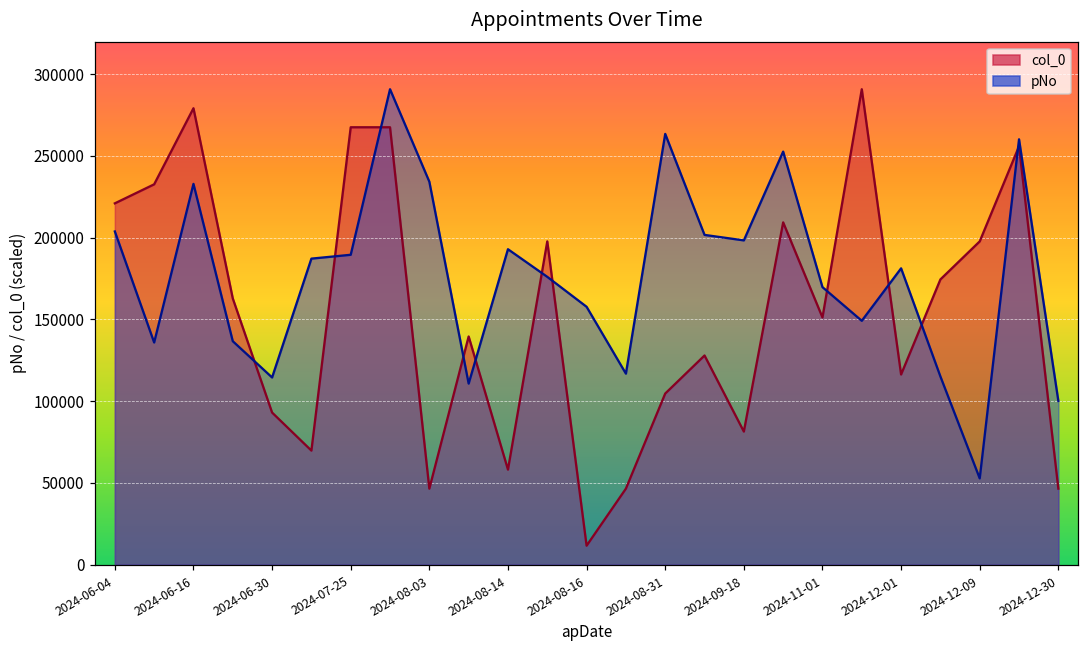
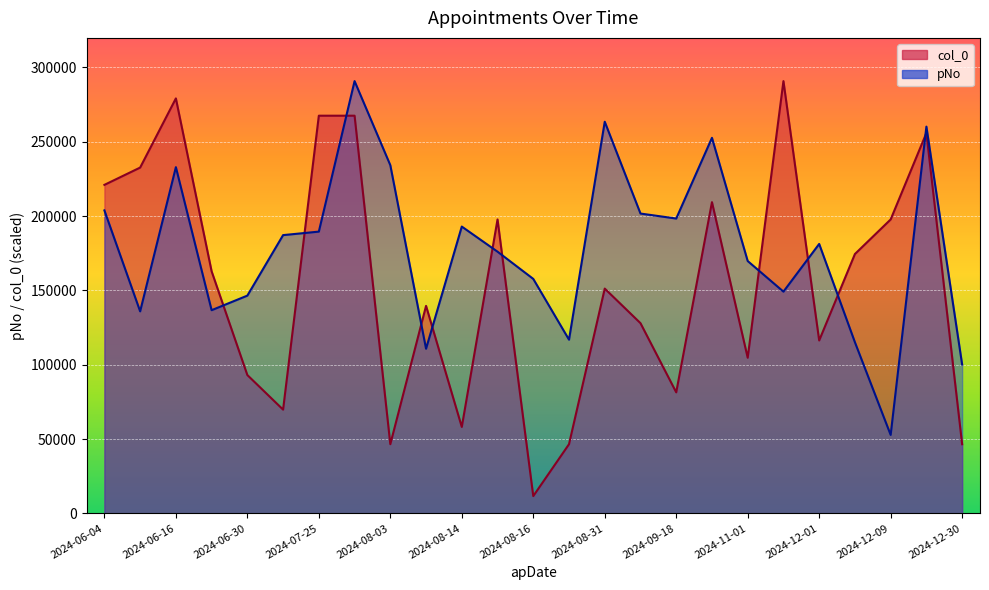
pNo, 2024-06-30: 114000 -> 146000
col_0, 2024-08-31: 105000 -> 151000
col_0, 2024-11-01: 151000 -> 105000
